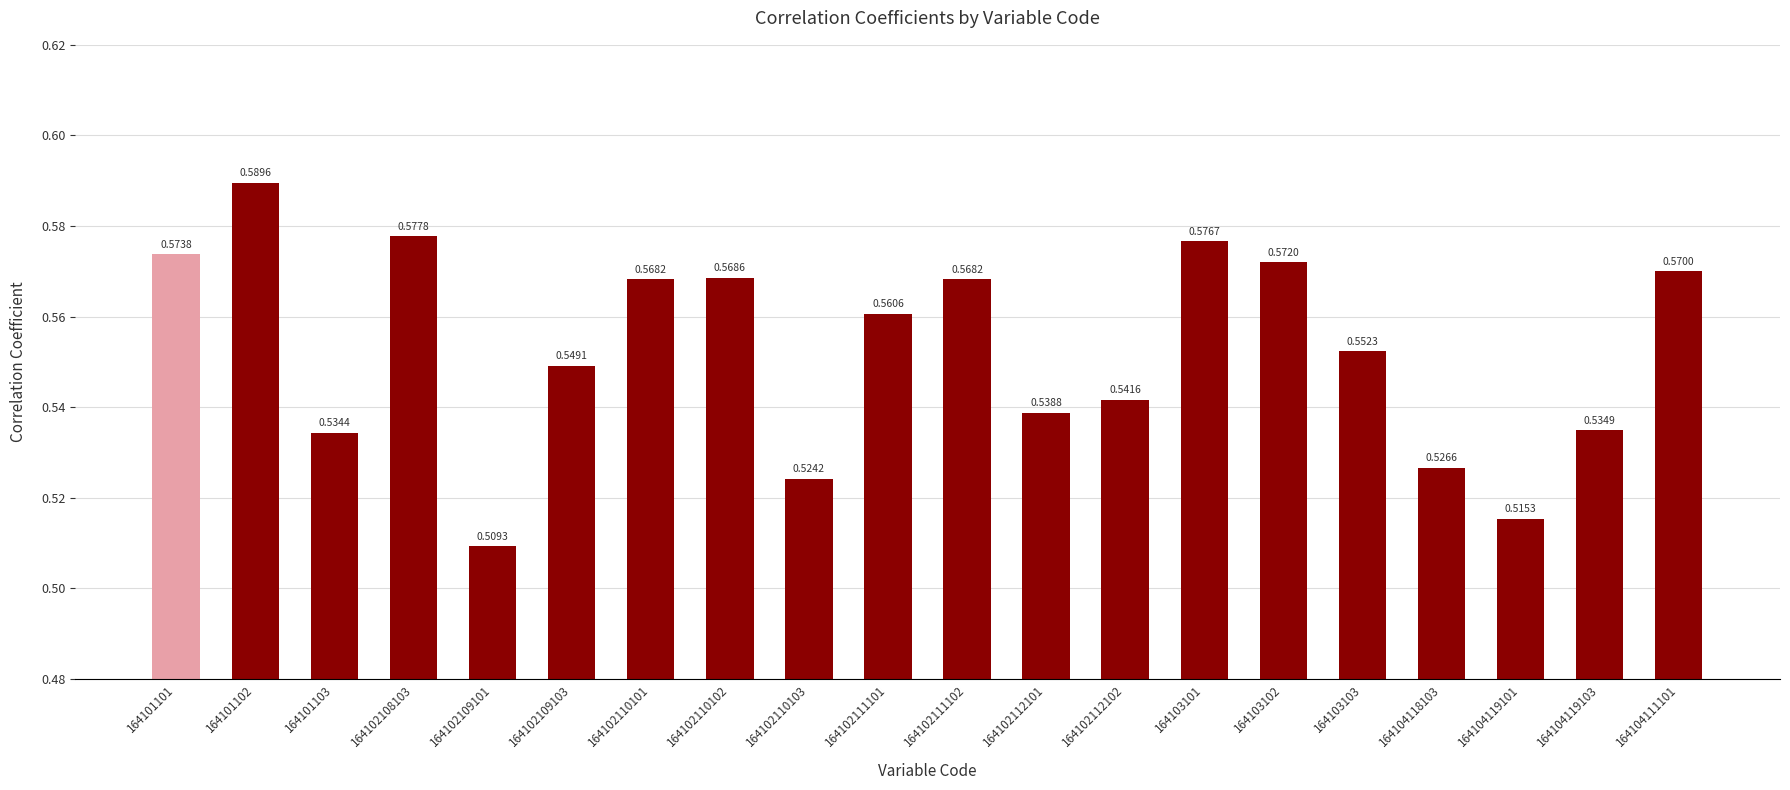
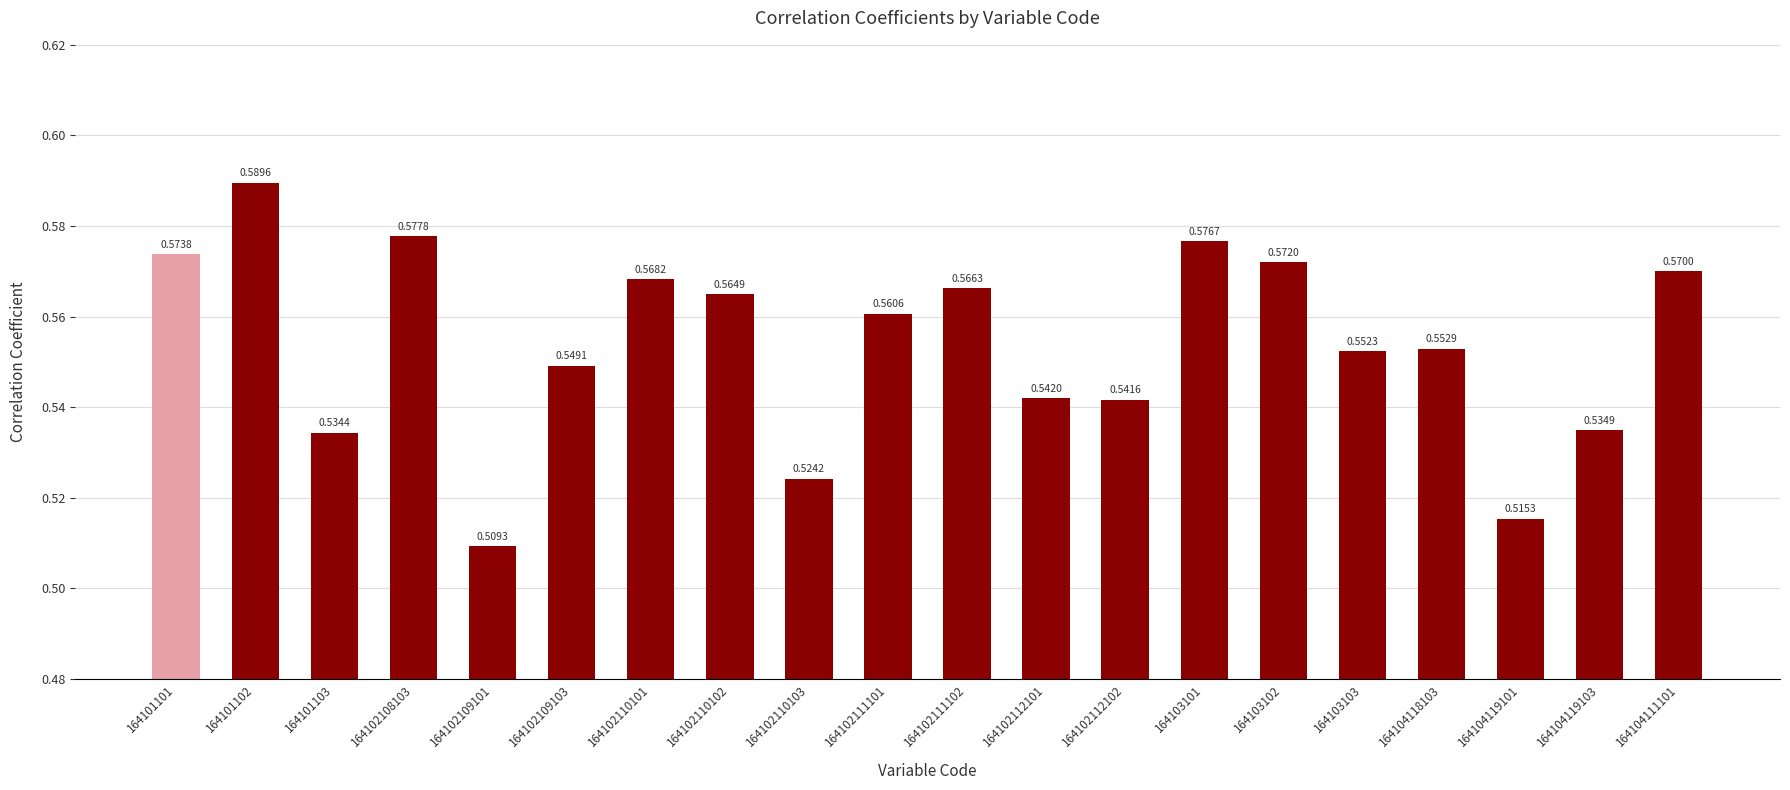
164102110102: 0.5686 -> 0.5649
164102111102: 0.5682 -> 0.5663
164102112101: 0.5388 -> 0.5420
164104118103: 0.5266 -> 0.5529
